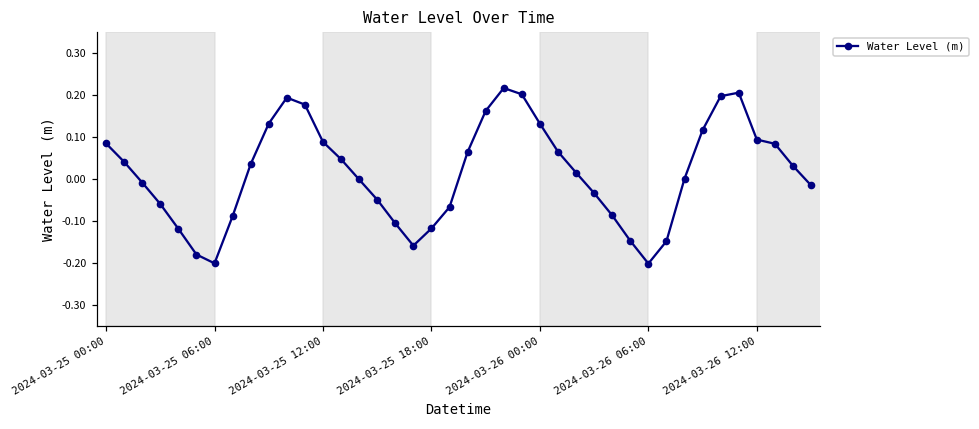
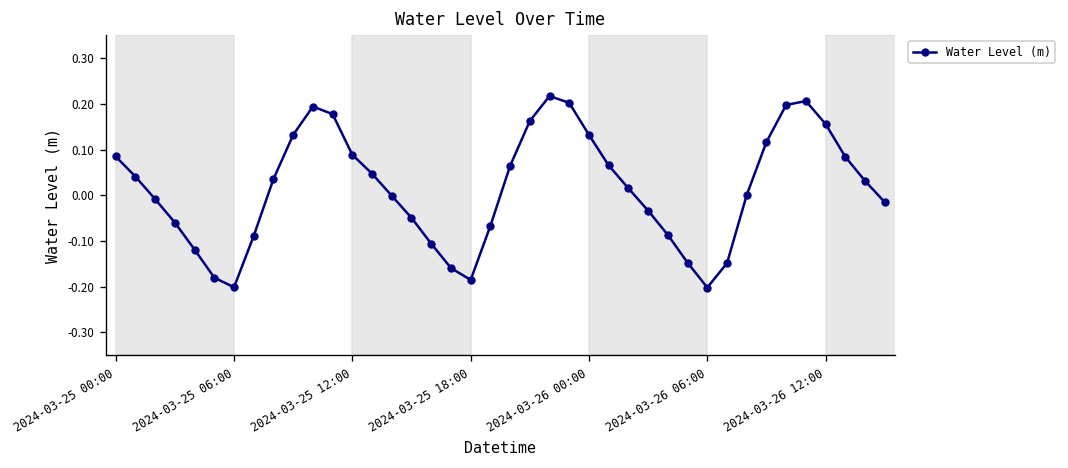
2024-03-25 18:00: -0.12 -> -0.19
2024-03-26 12:00: 0.09 -> 0.16
